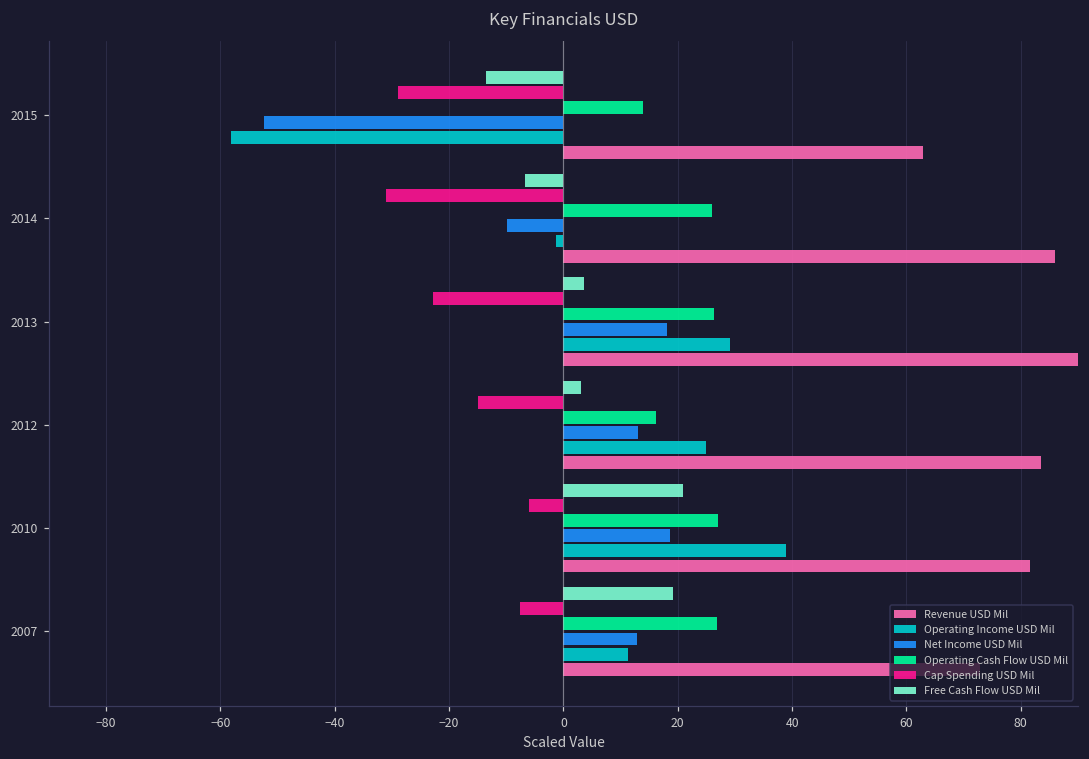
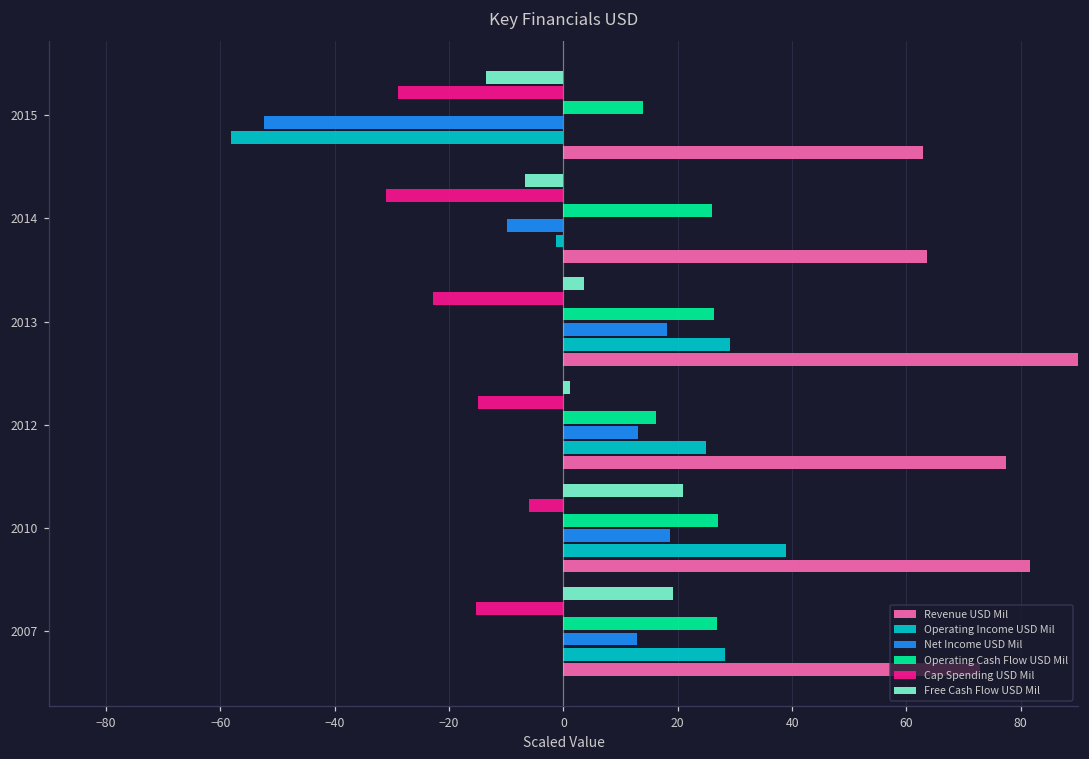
Revenue USD Mil, 2014: 86 -> 64
Free Cash Flow USD Mil, 2012: 3 -> 1
Revenue USD Mil, 2012: 84 -> 77
Cap Spending USD Mil, 2007: -8 -> -15
Operating Income USD Mil, 2007: 11 -> 28
